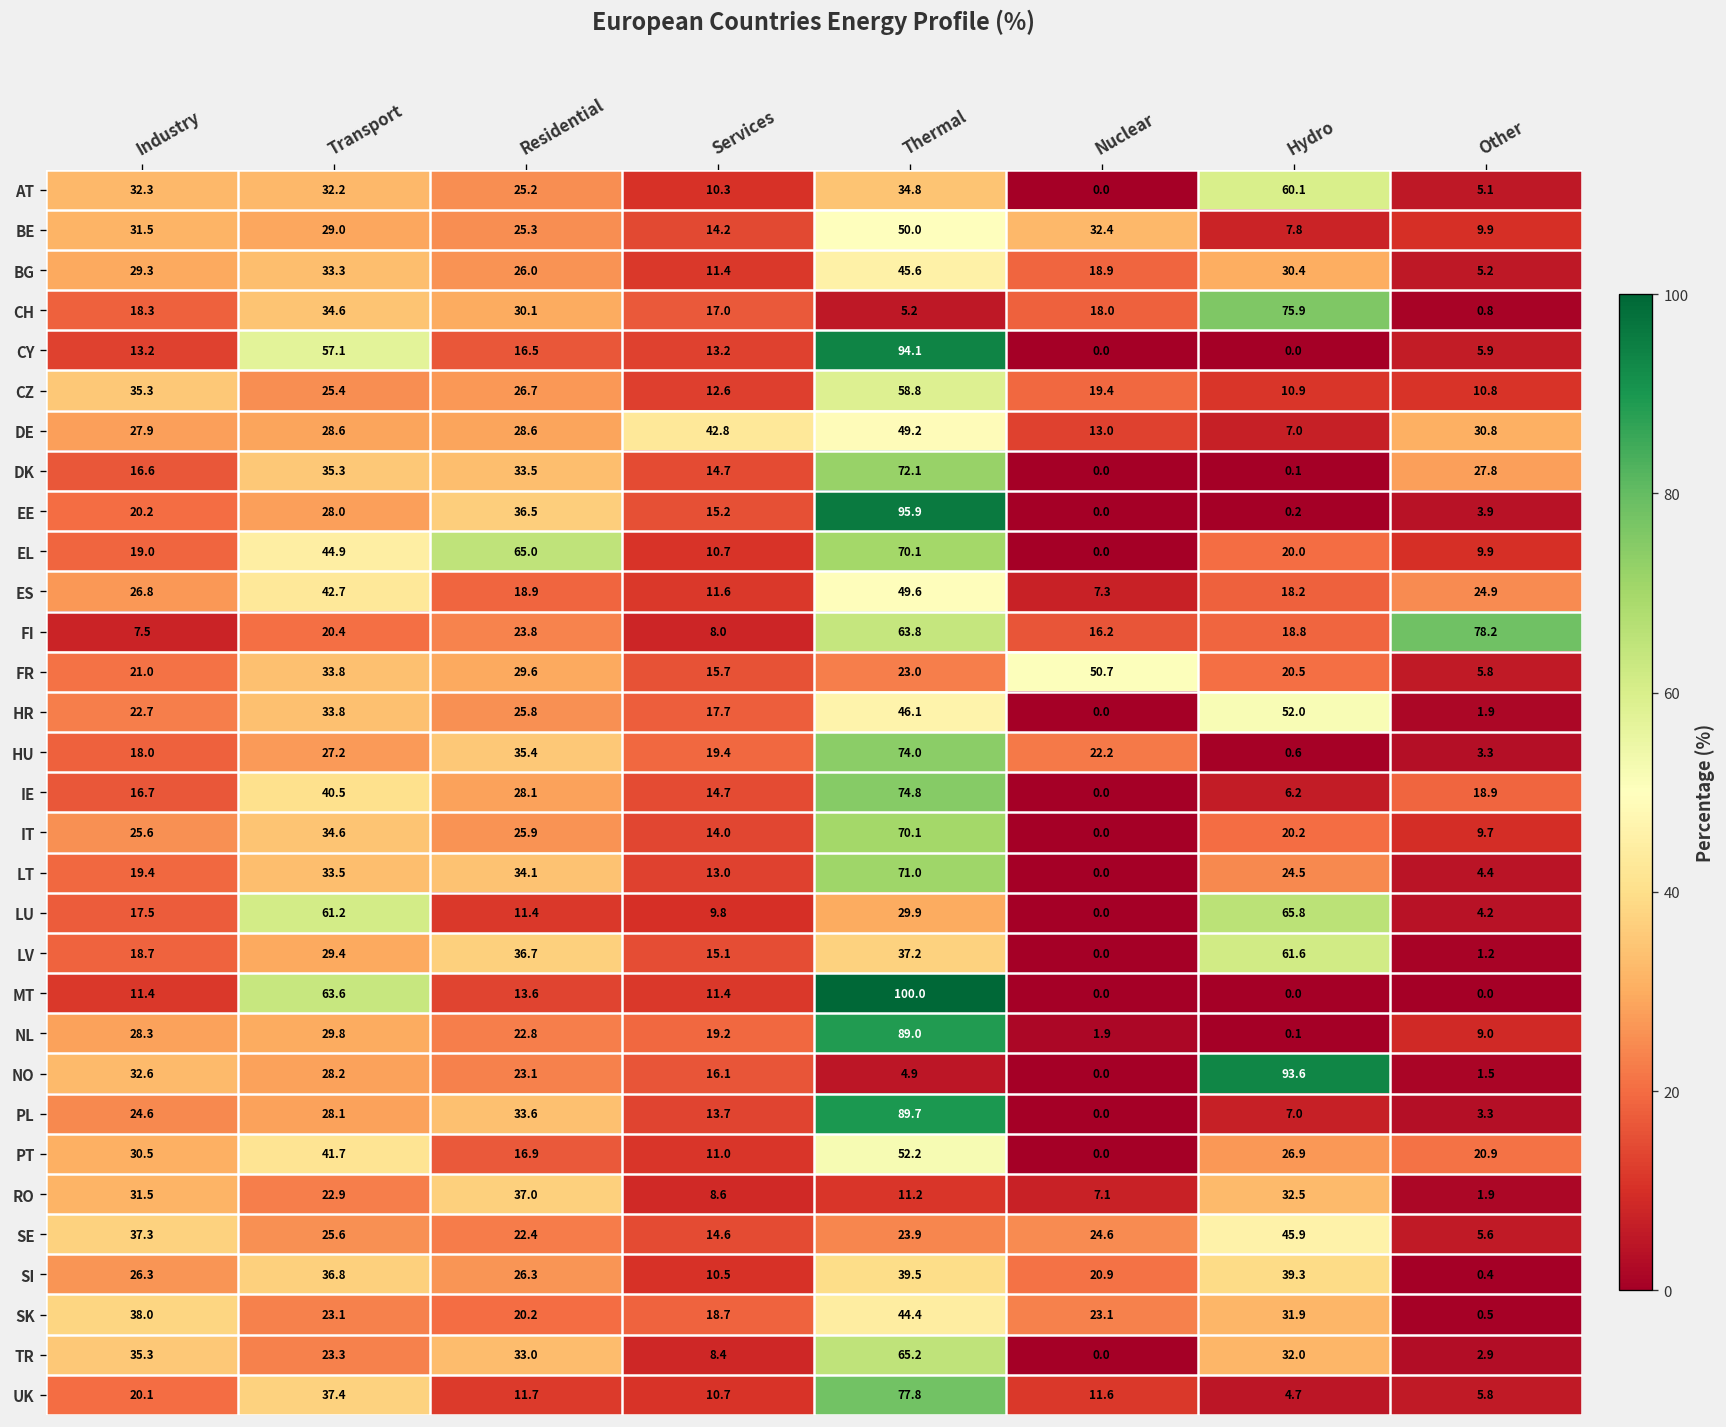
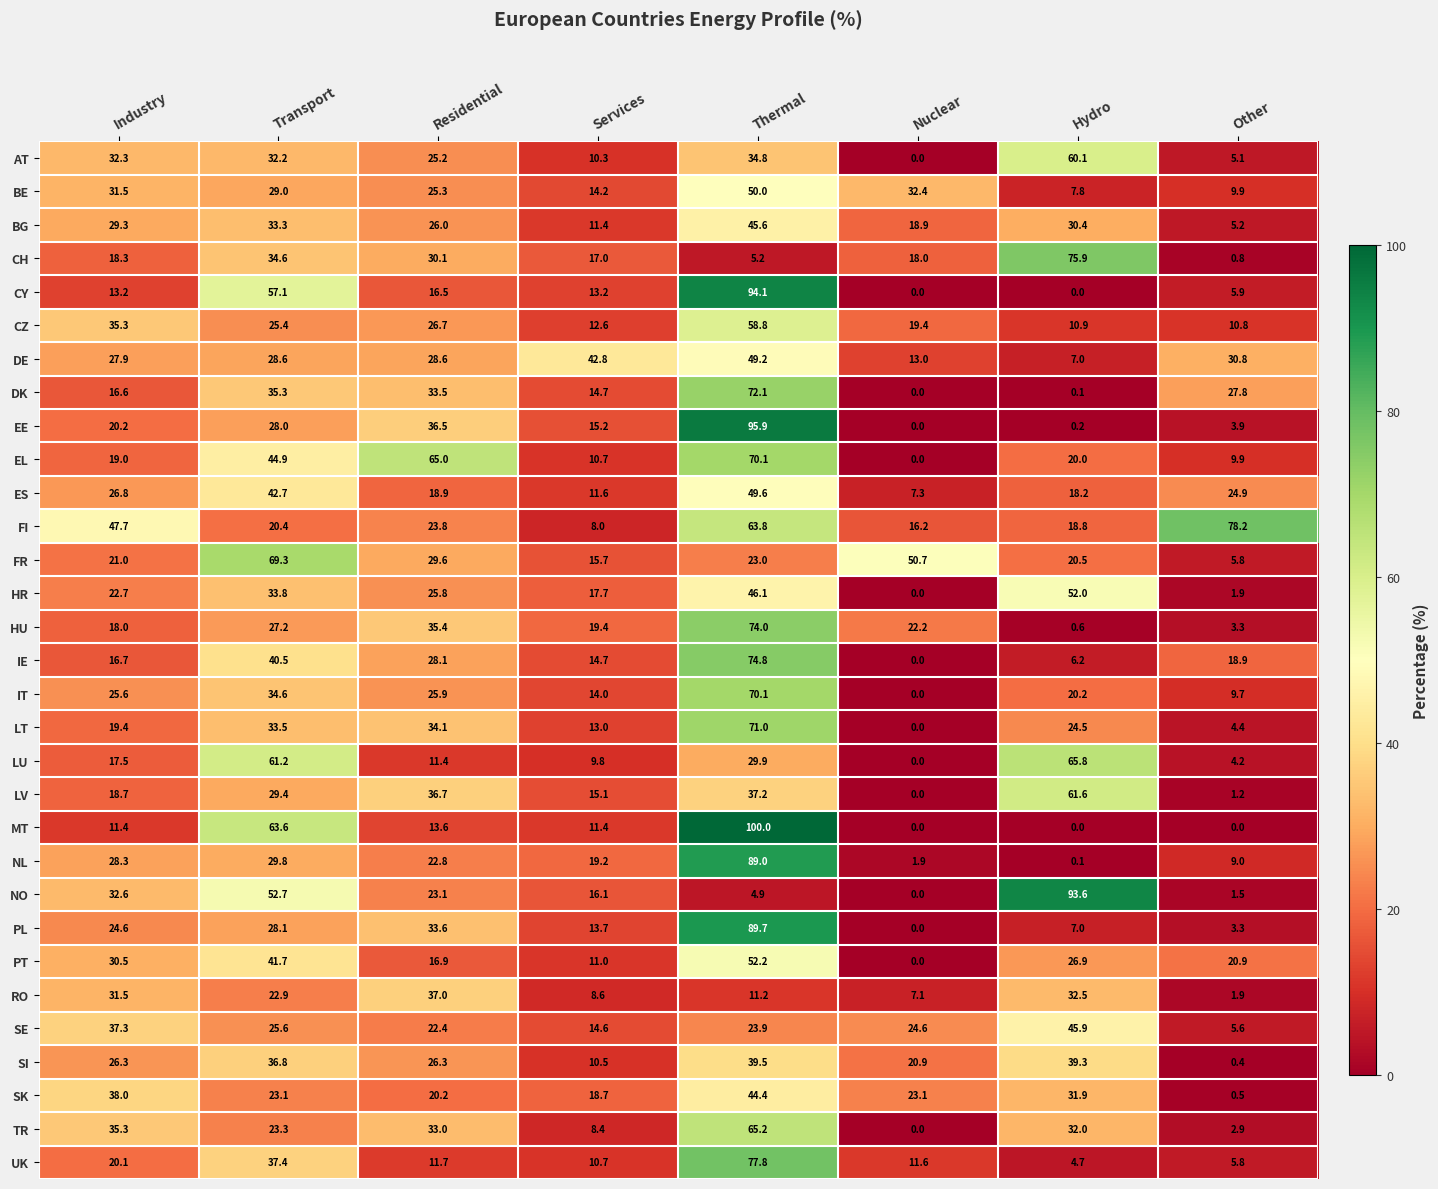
FI, Industry: 7.5 -> 47.7
FR, Transport: 33.8 -> 69.3
NO, Transport: 28.2 -> 52.7
